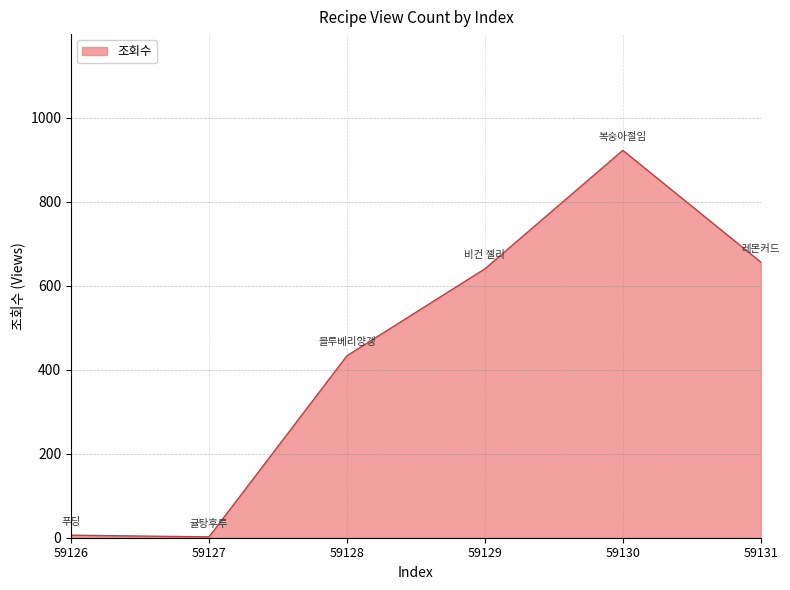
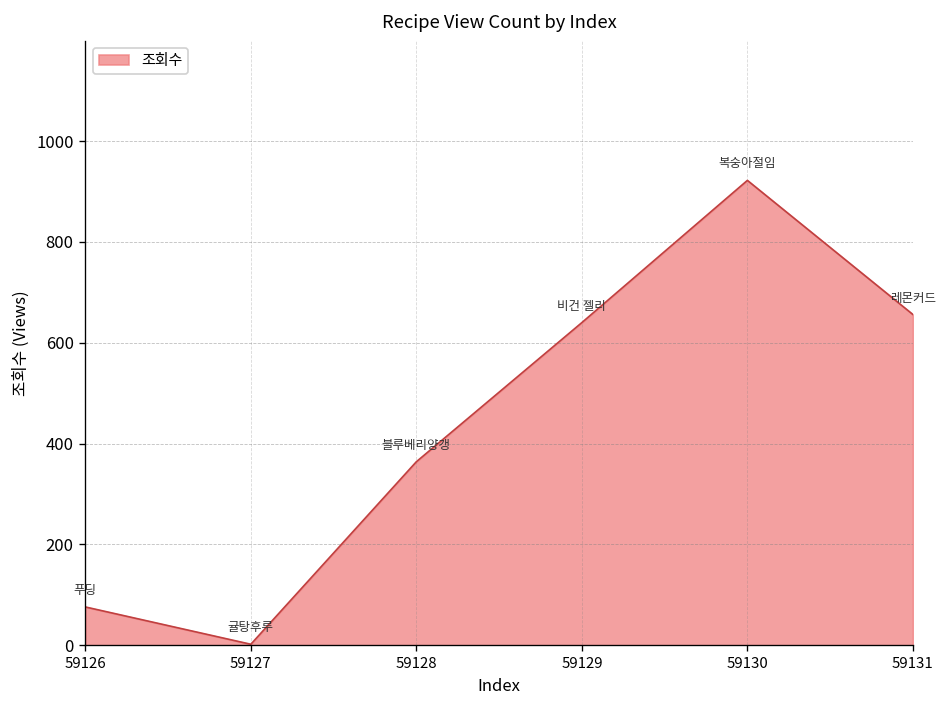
59126: 10 -> 80
59128: 430 -> 360
